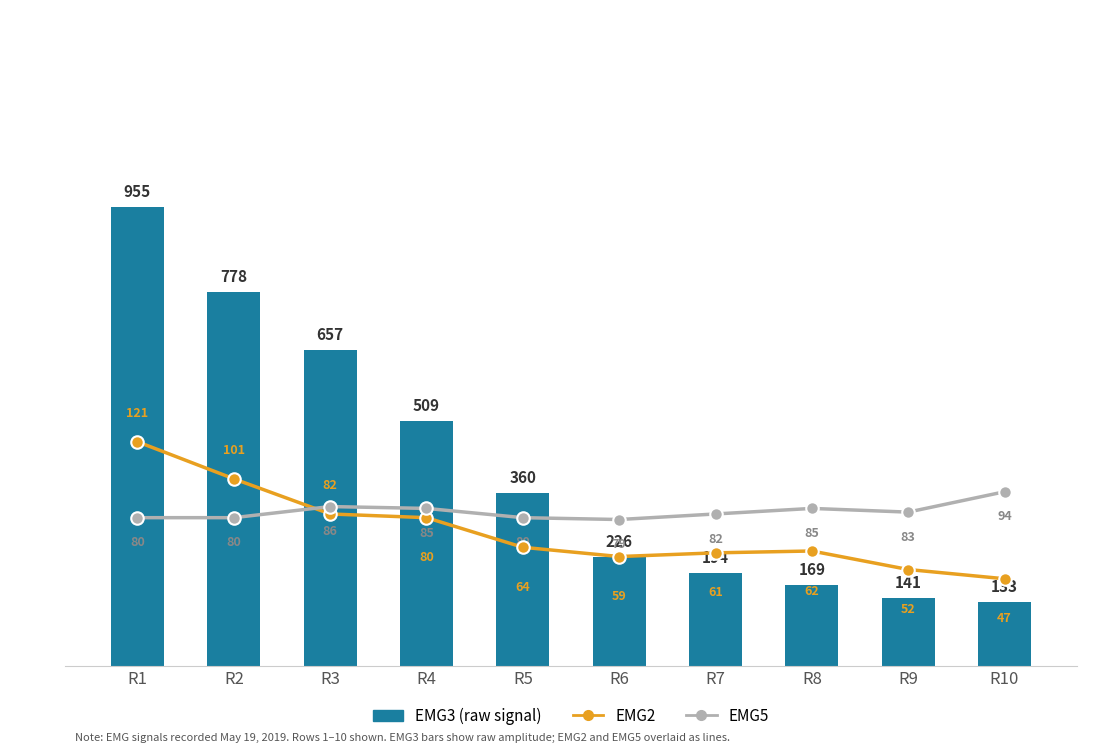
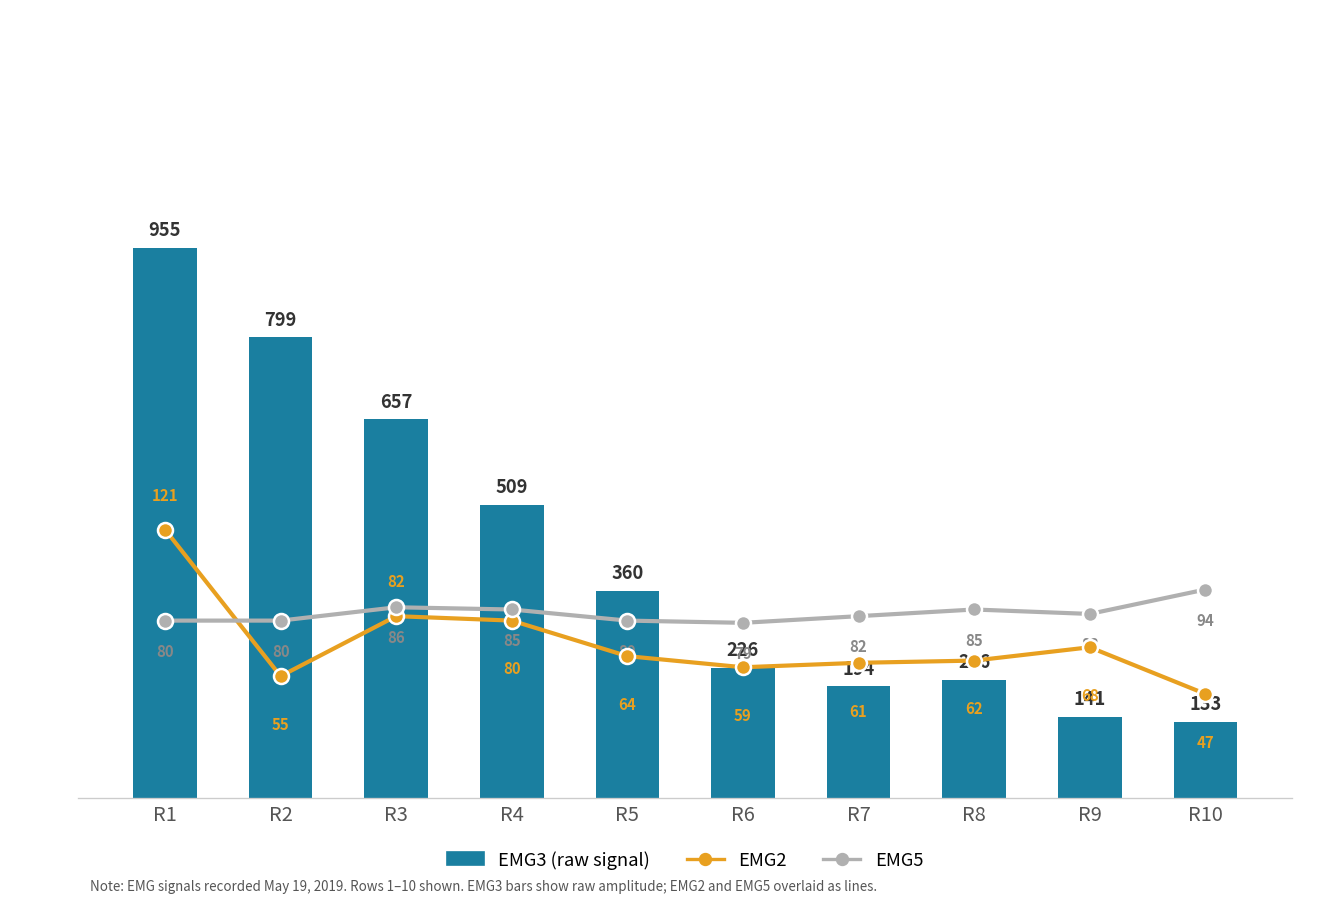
EMG3 (raw signal), R2: 778 -> 799
EMG3 (raw signal), R8: 169 -> 206
EMG2, R2: 101 -> 55
EMG2, R9: 52 -> 68
